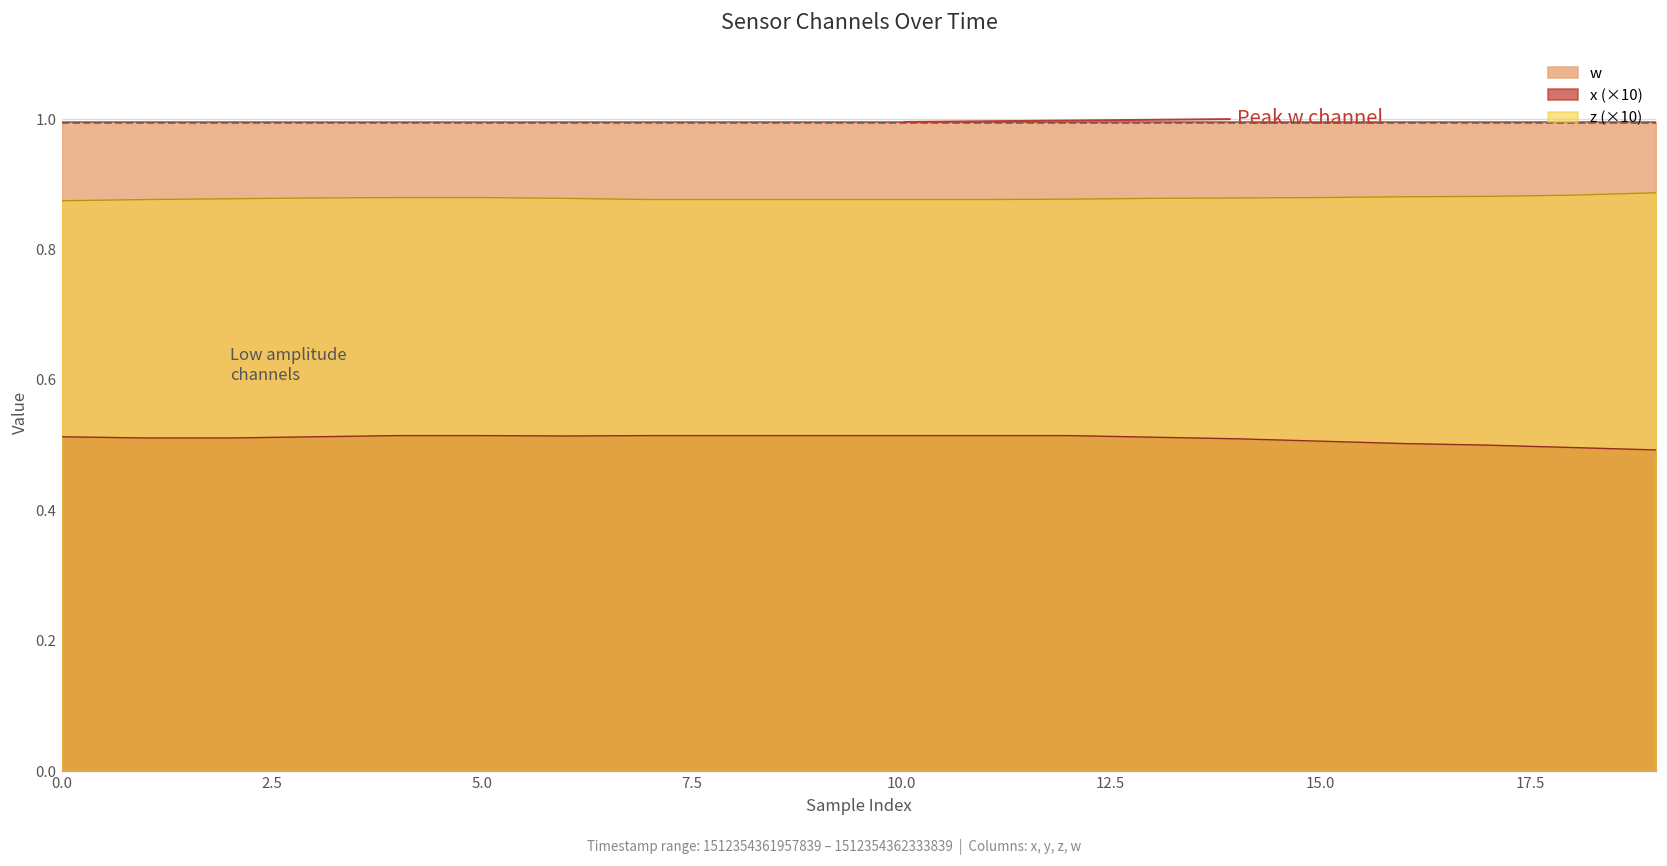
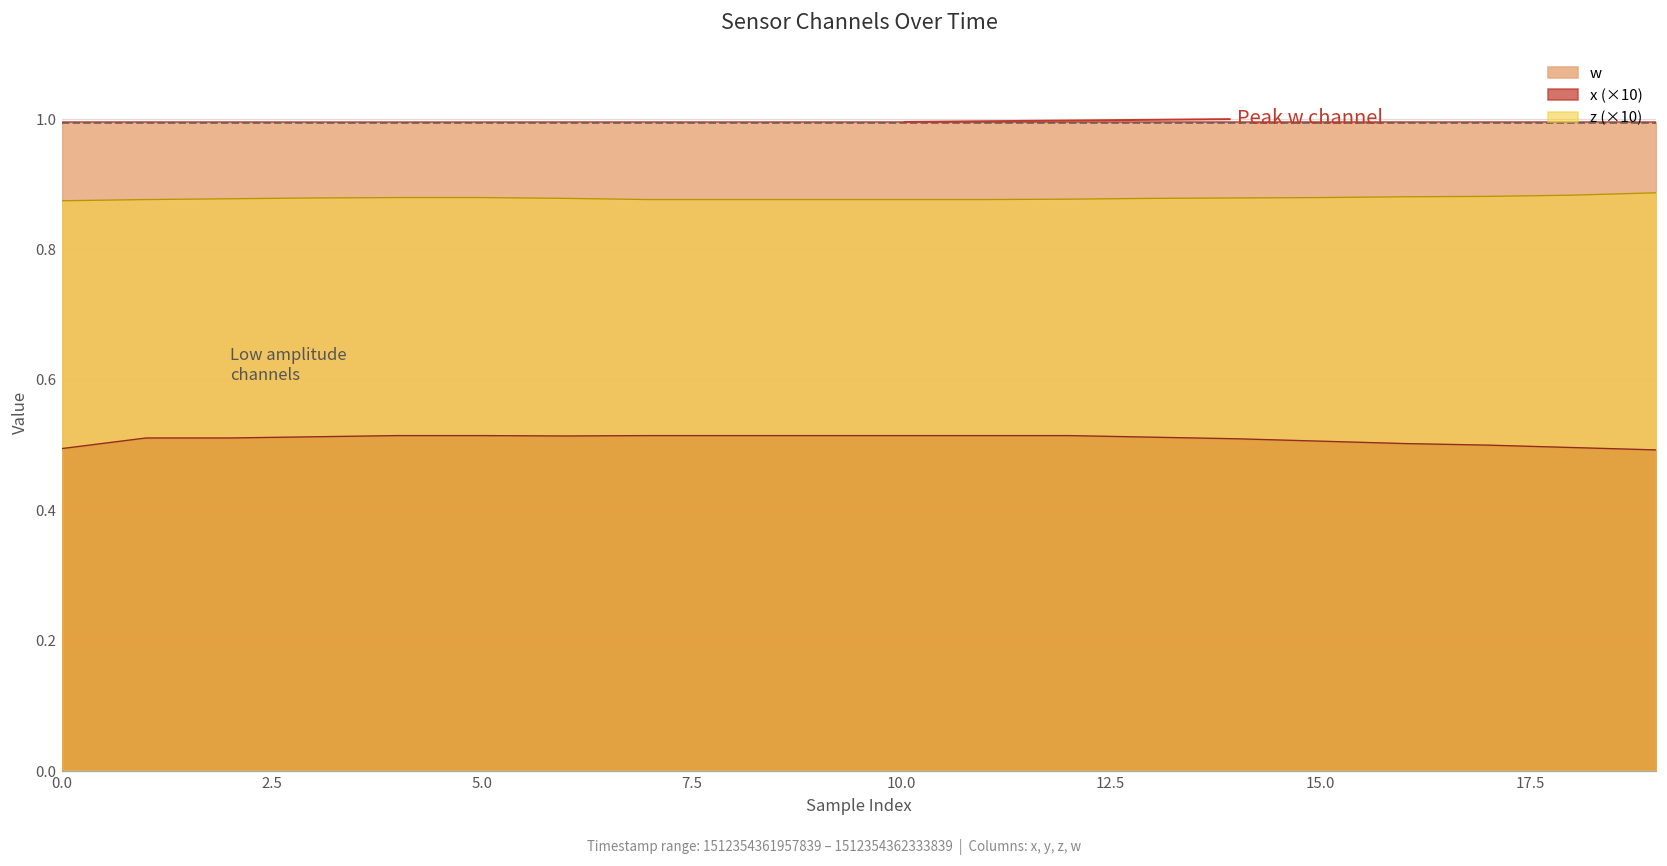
x (×10), 0.0: 0.51 -> 0.49
